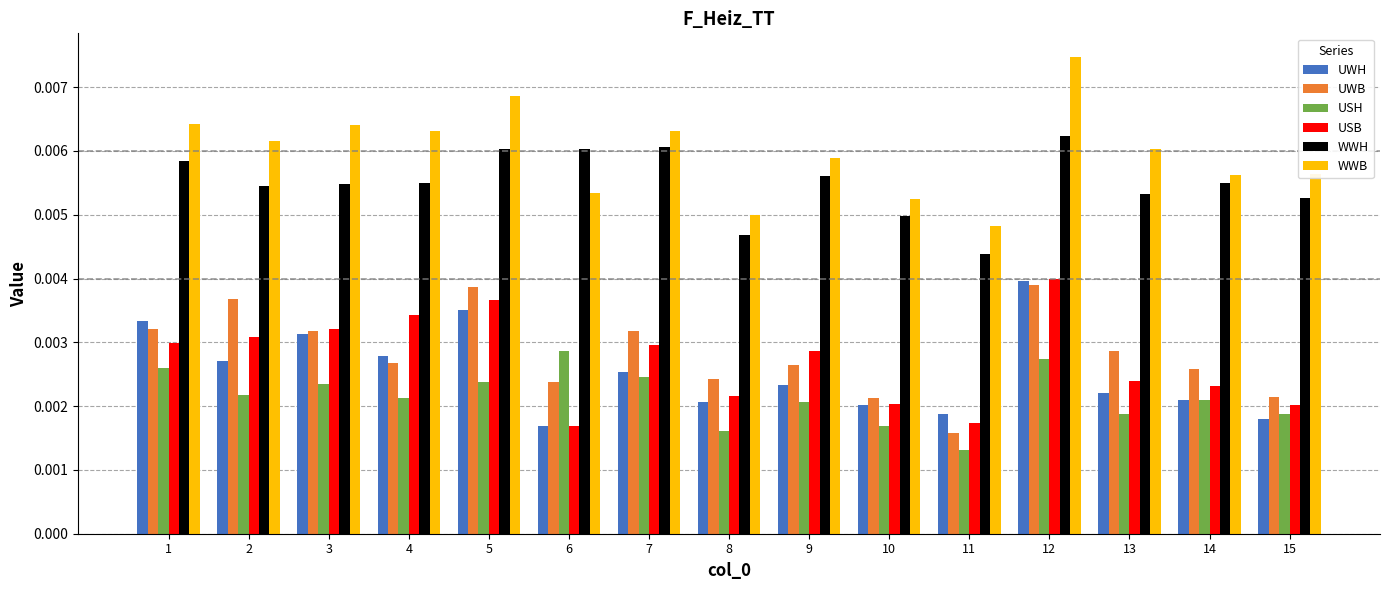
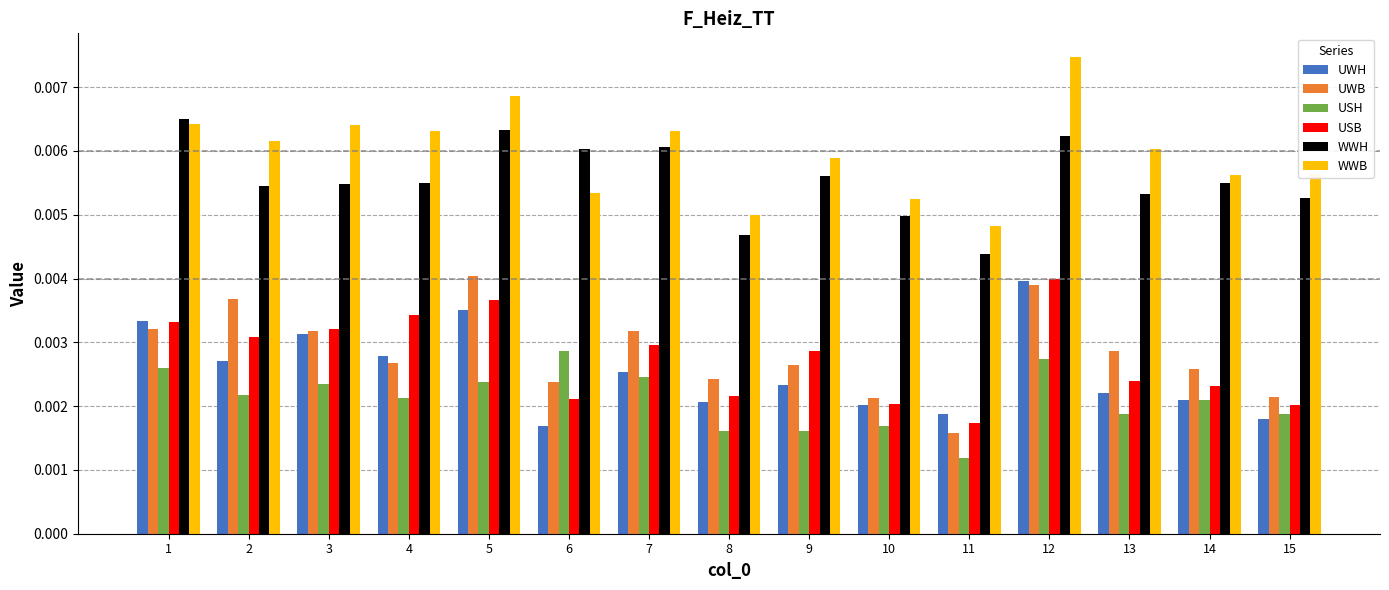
USB, 1: 0.0030 -> 0.0033
WWH, 1: 0.0058 -> 0.0065
UWB, 5: 0.0039 -> 0.0040
WWH, 5: 0.0060 -> 0.0063
USB, 6: 0.0017 -> 0.0021
USH, 9: 0.0021 -> 0.0016
USH, 11: 0.0013 -> 0.0012
